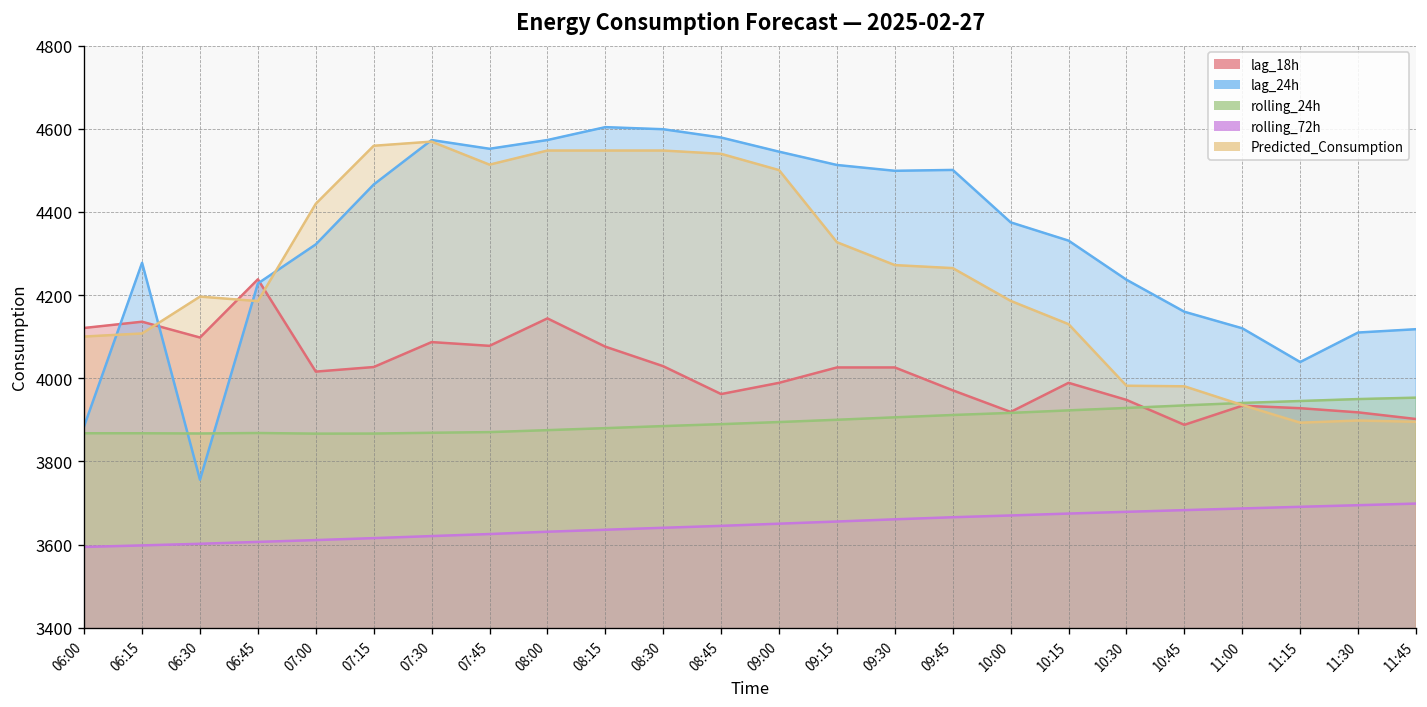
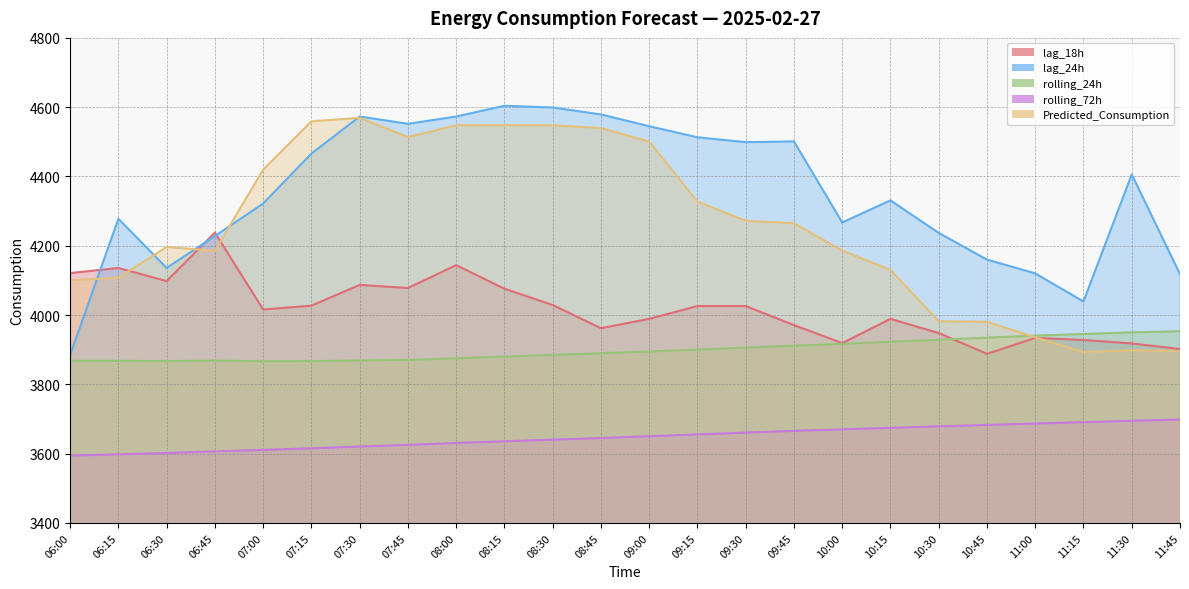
lag_24h, 06:30: 3760 -> 4140
lag_24h, 10:00: 4380 -> 4270
lag_24h, 11:30: 4110 -> 4410
